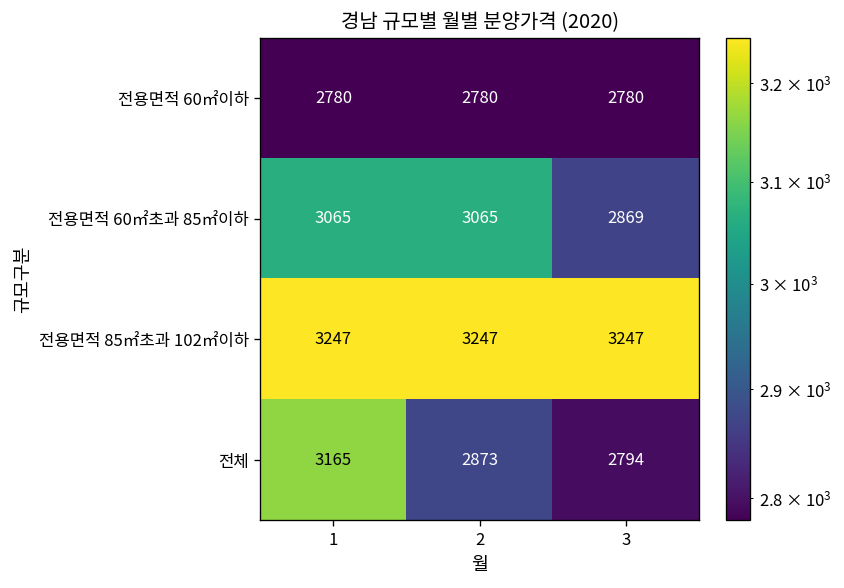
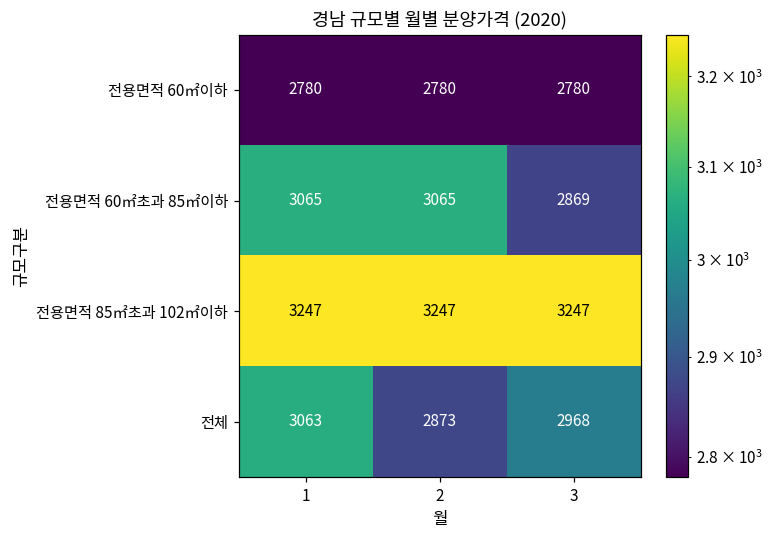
전체, 1: 3165 -> 3063
전체, 3: 2794 -> 2968
